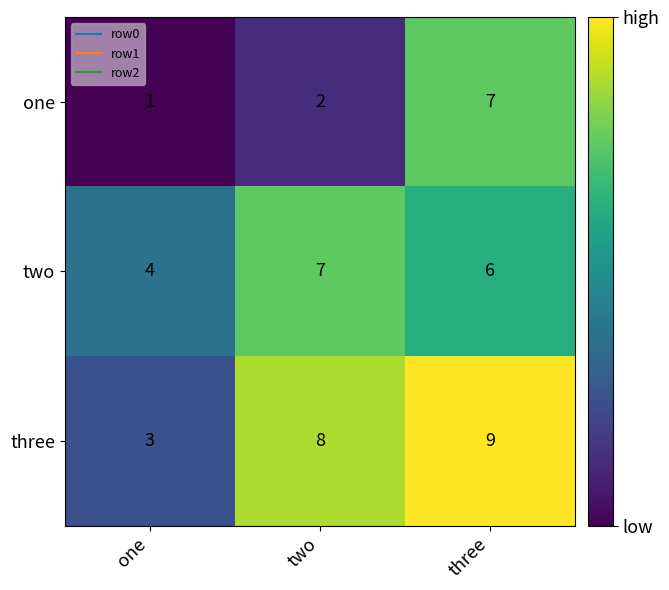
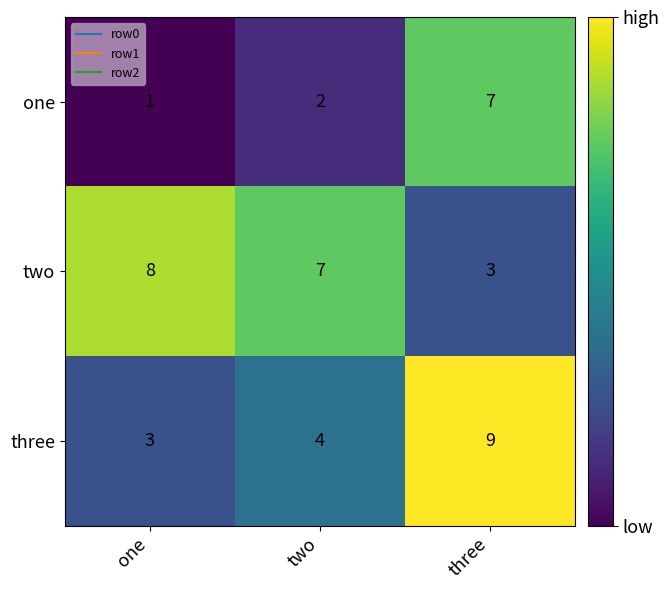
two, one: 4 -> 8
two, three: 6 -> 3
three, two: 8 -> 4
